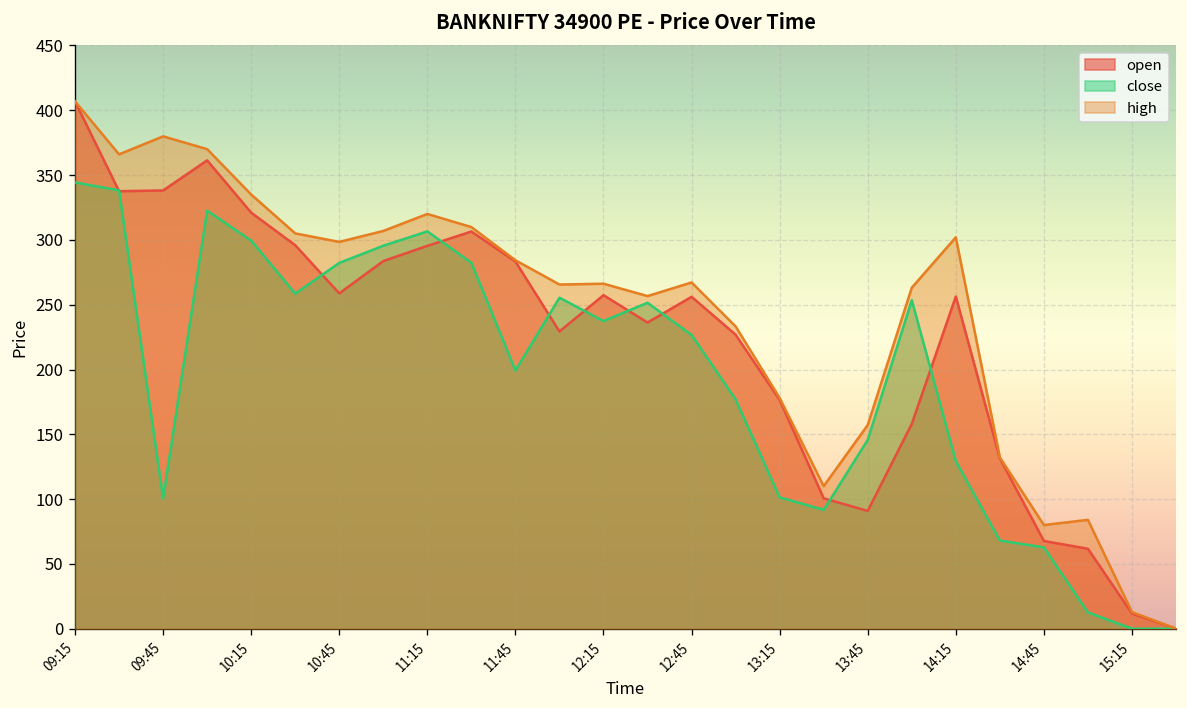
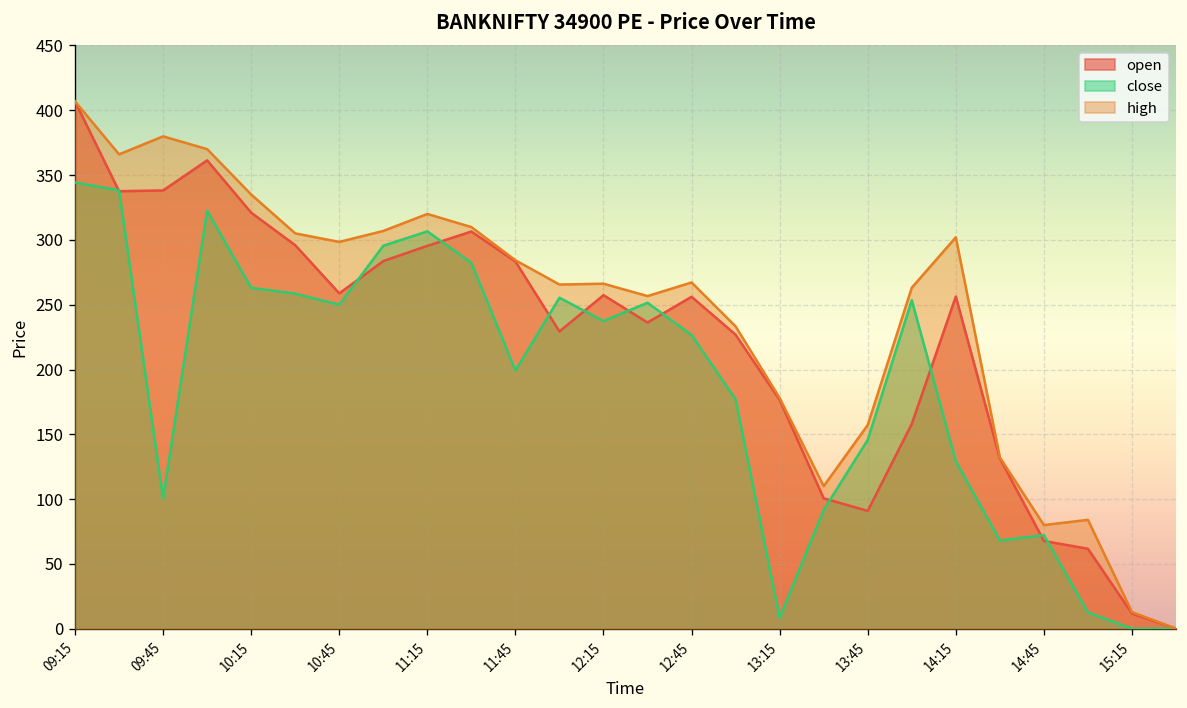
close, 10:15: 299 -> 263
close, 10:45: 282 -> 250
close, 13:15: 101 -> 8
close, 14:45: 63 -> 72
